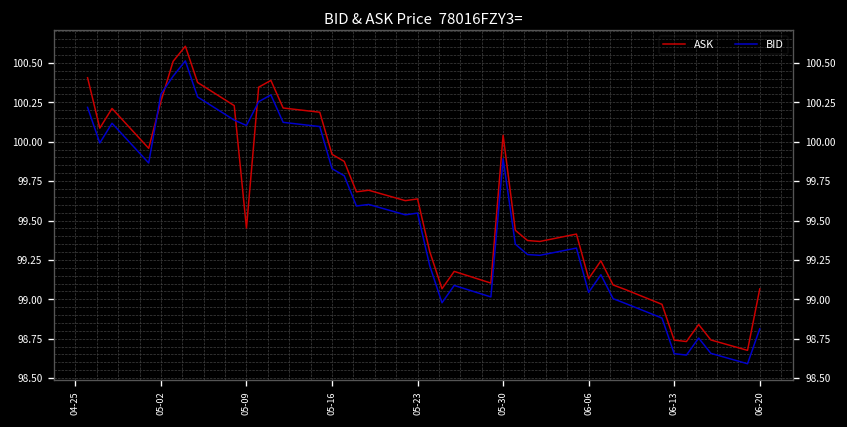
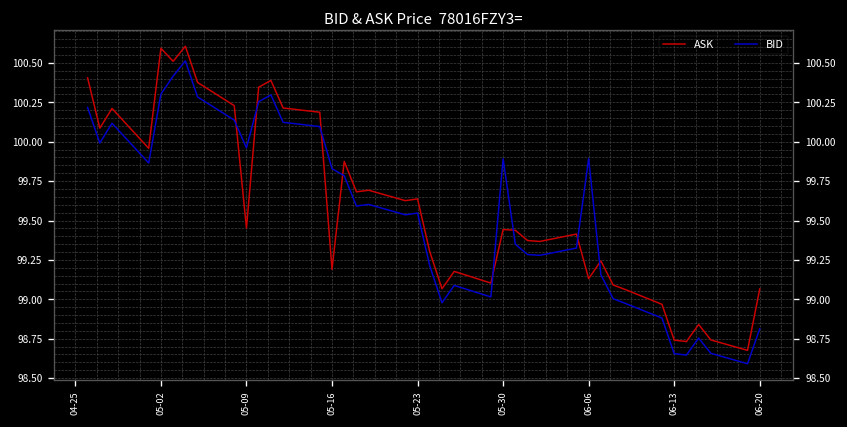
ASK, 05-02: 100.26 -> 100.59
BID, 05-09: 100.10 -> 99.96
ASK, 05-16: 99.92 -> 99.19
ASK, 05-30: 100.04 -> 99.44
BID, 06-06: 99.04 -> 99.89
